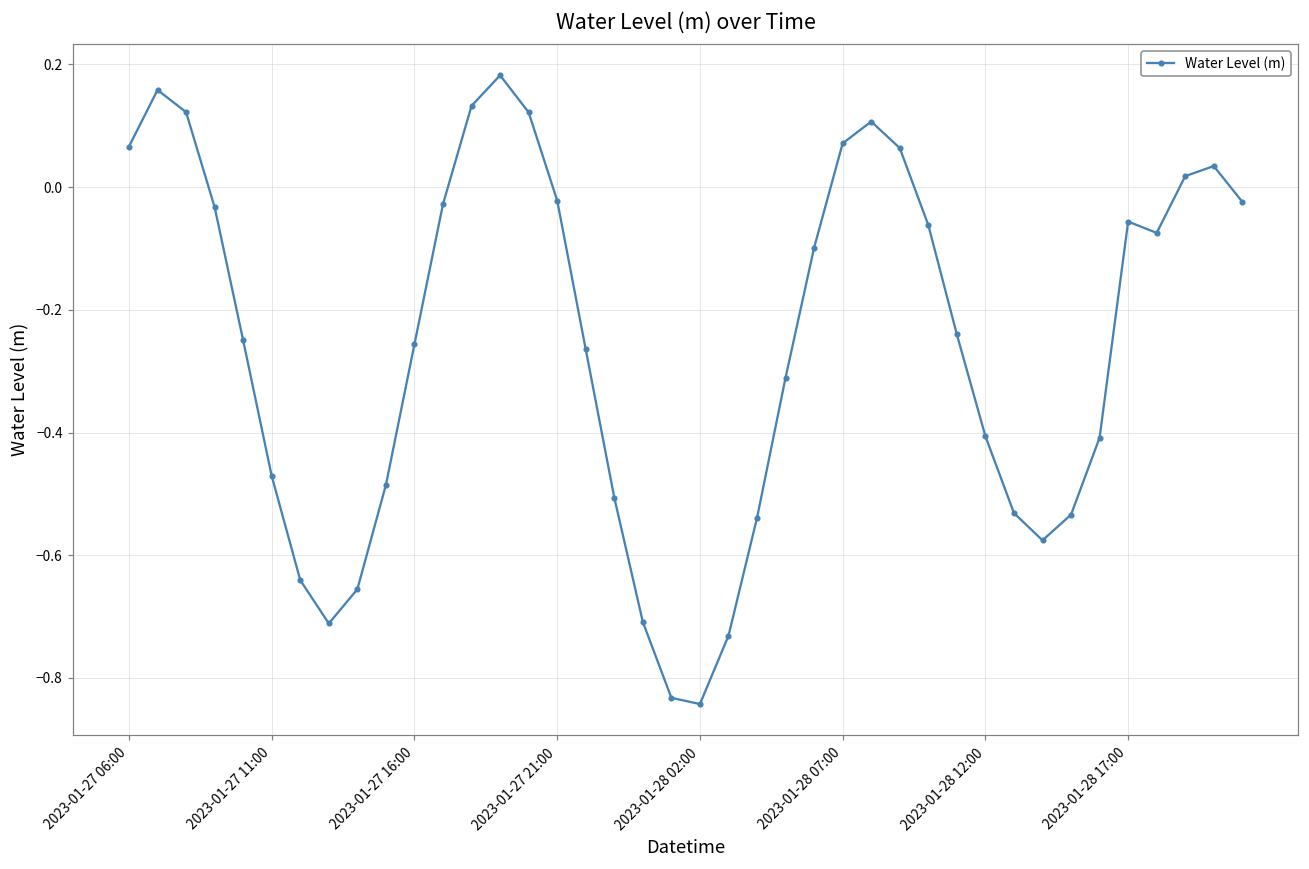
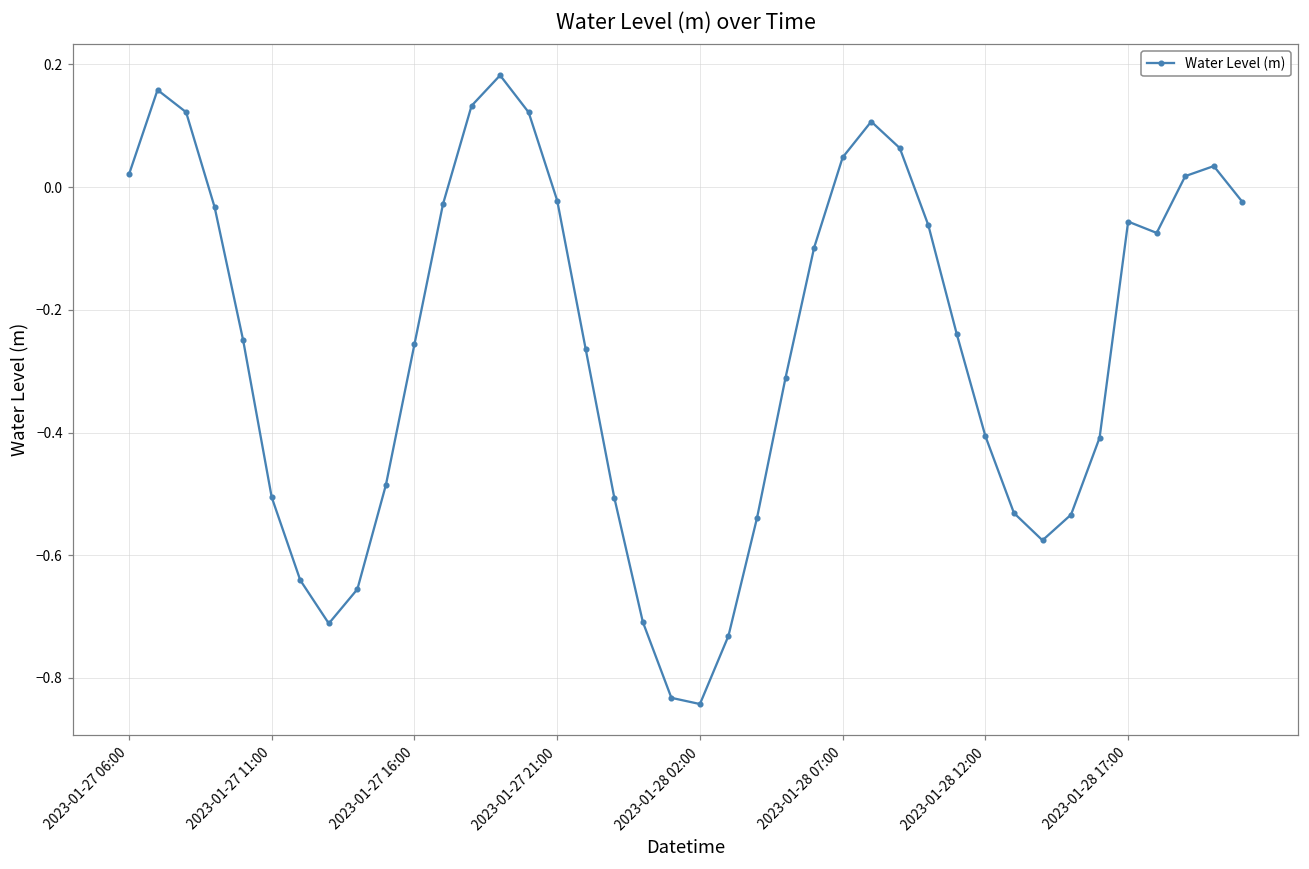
2023-01-27 06:00: 0.07 -> 0.02
2023-01-27 11:00: -0.47 -> -0.51
2023-01-28 07:00: 0.07 -> 0.05
